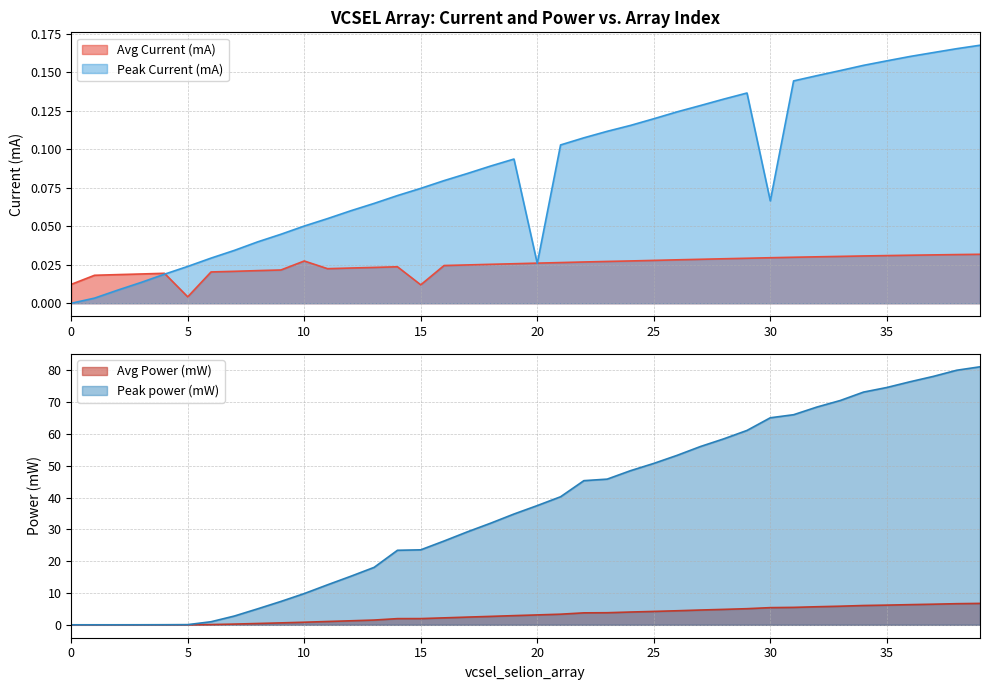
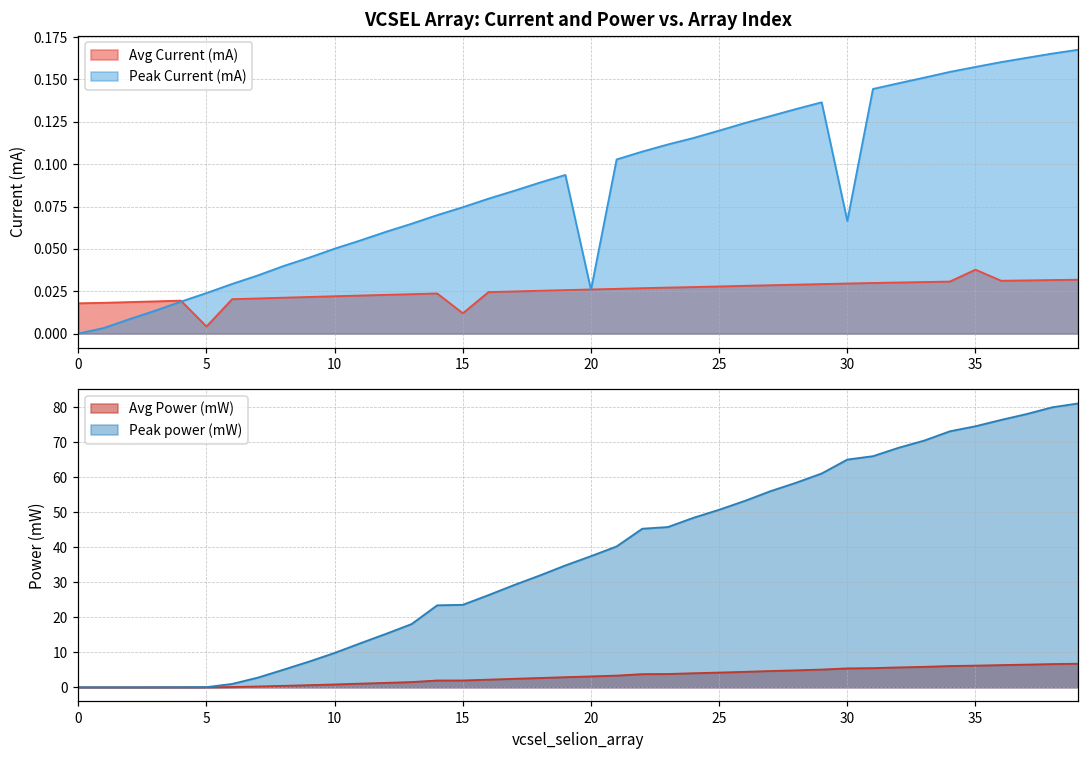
VCSEL Array: Current and Power vs. Array Index, Avg Current (mA), 0: 0.012 -> 0.018
VCSEL Array: Current and Power vs. Array Index, Avg Current (mA), 10: 0.027 -> 0.022
VCSEL Array: Current and Power vs. Array Index, Avg Current (mA), 35: 0.031 -> 0.038
